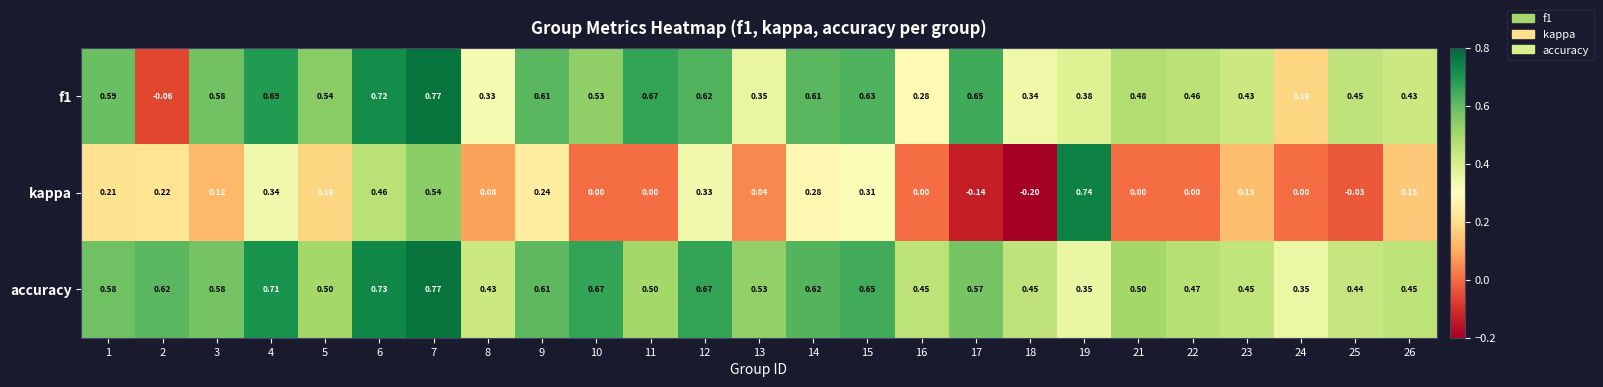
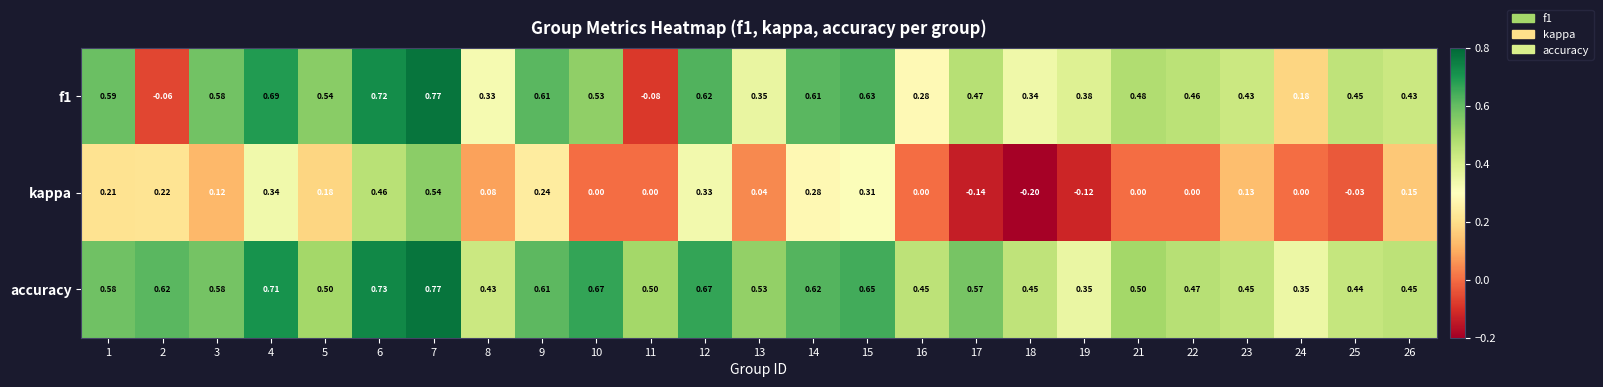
f1, 11: 0.67 -> -0.08
f1, 17: 0.65 -> 0.47
kappa, 19: 0.74 -> -0.12
